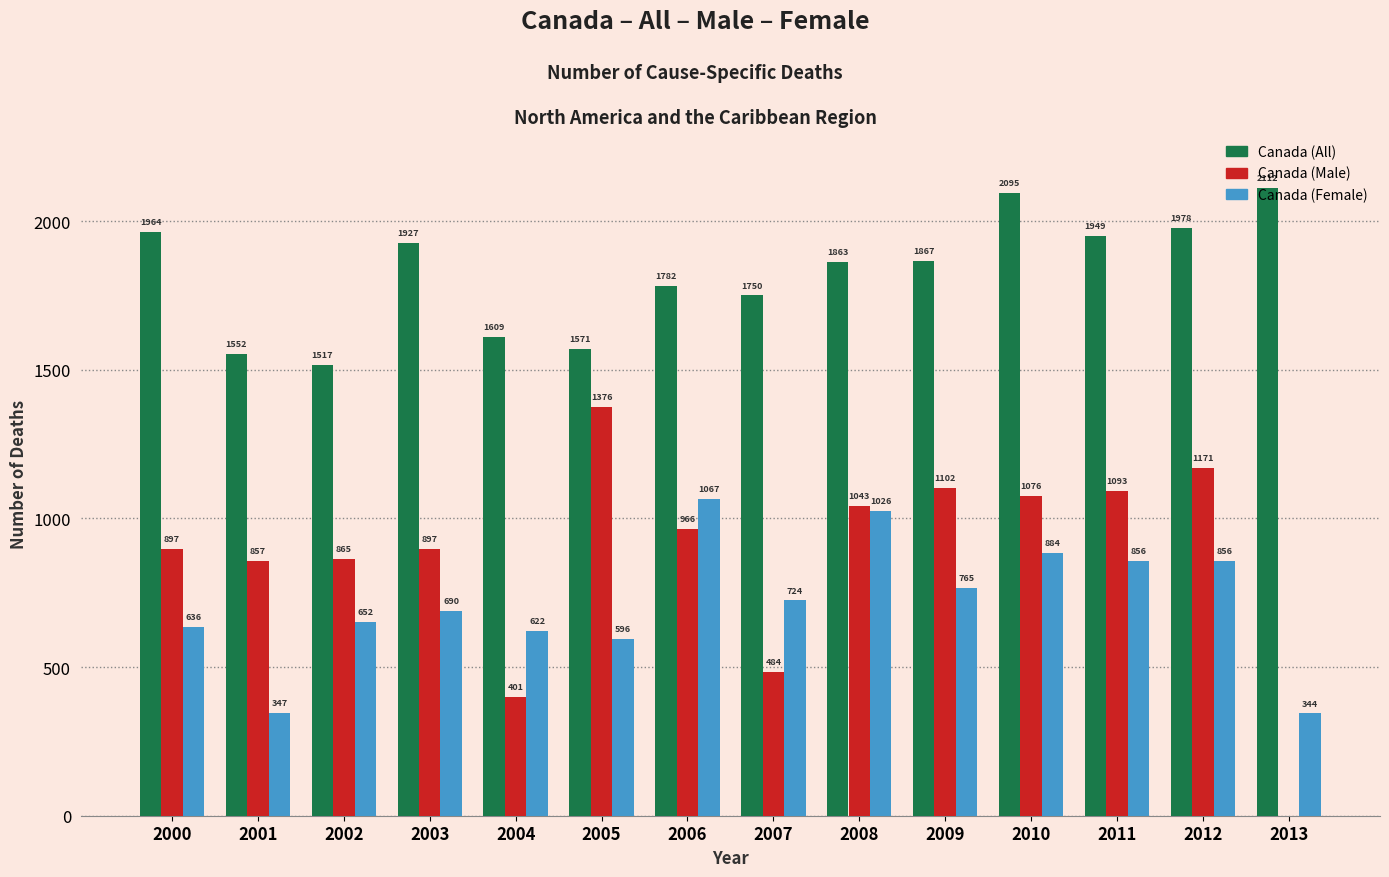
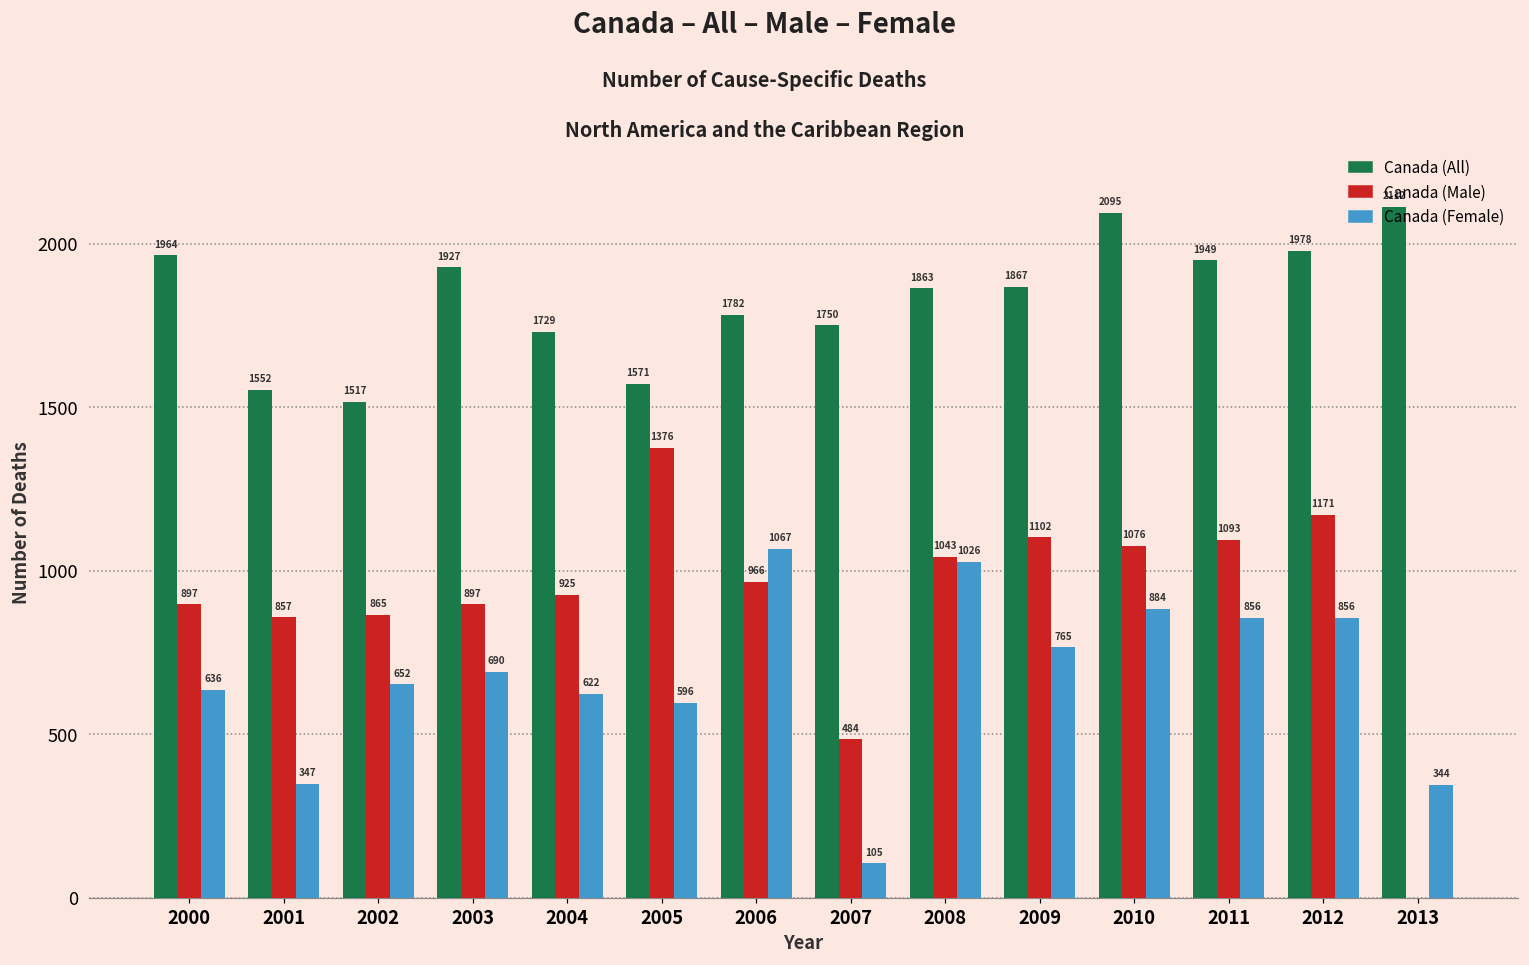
Canada (All), 2004: 1609 -> 1729
Canada (Male), 2004: 401 -> 925
Canada (Female), 2007: 724 -> 105
